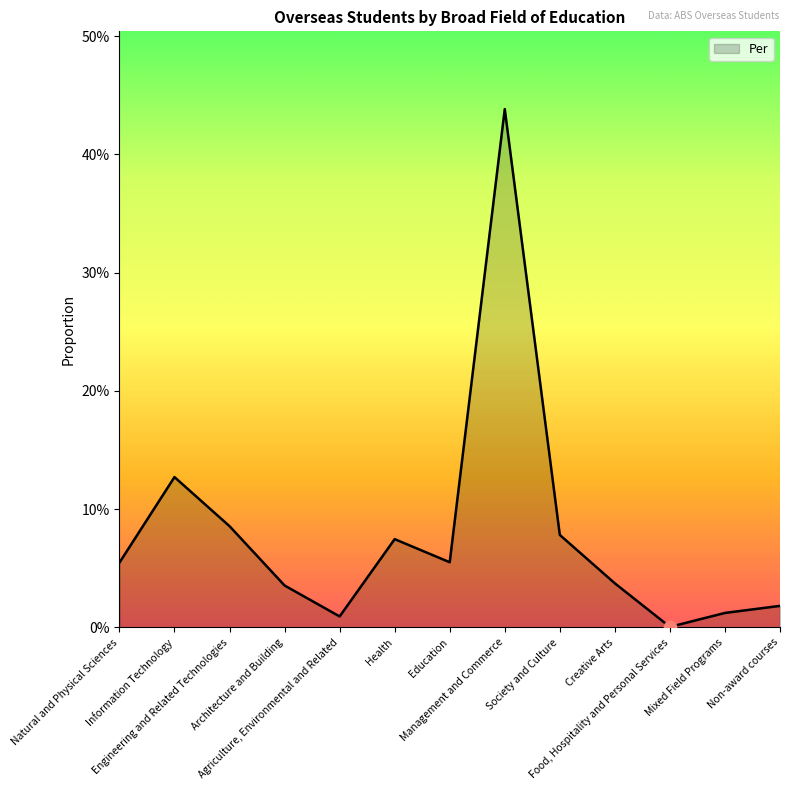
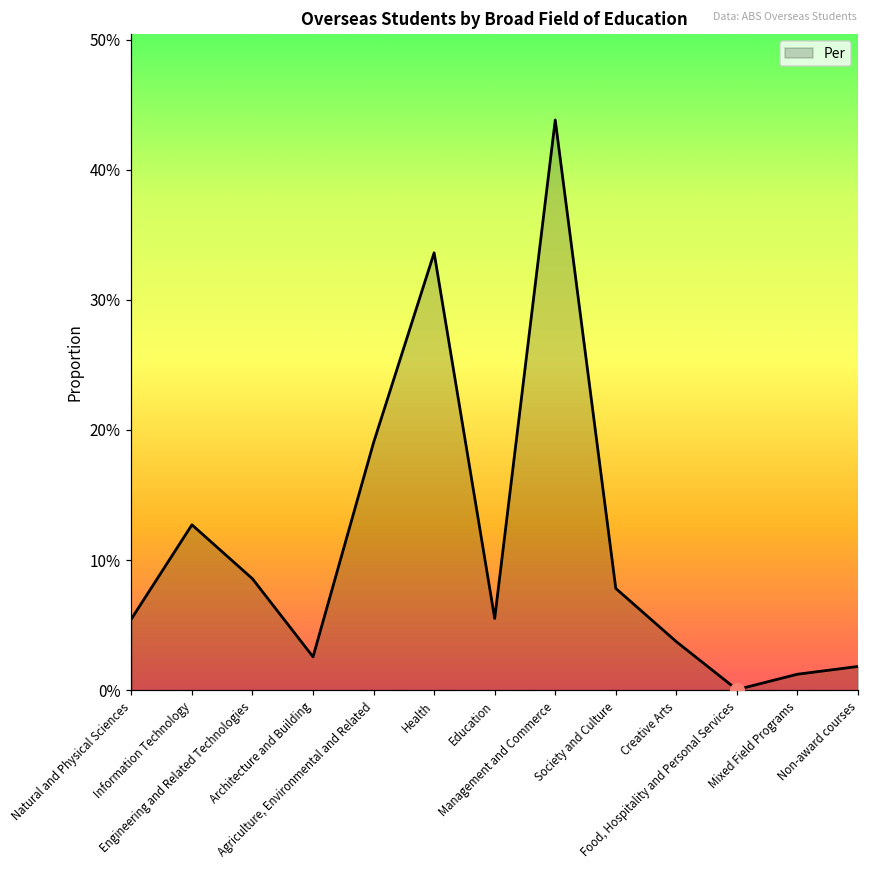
Per, Architecture and Building: 3.5% -> 2.6%
Per, Agriculture, Environmental and Related: 0.9% -> 19.0%
Per, Health: 7.5% -> 33.6%
